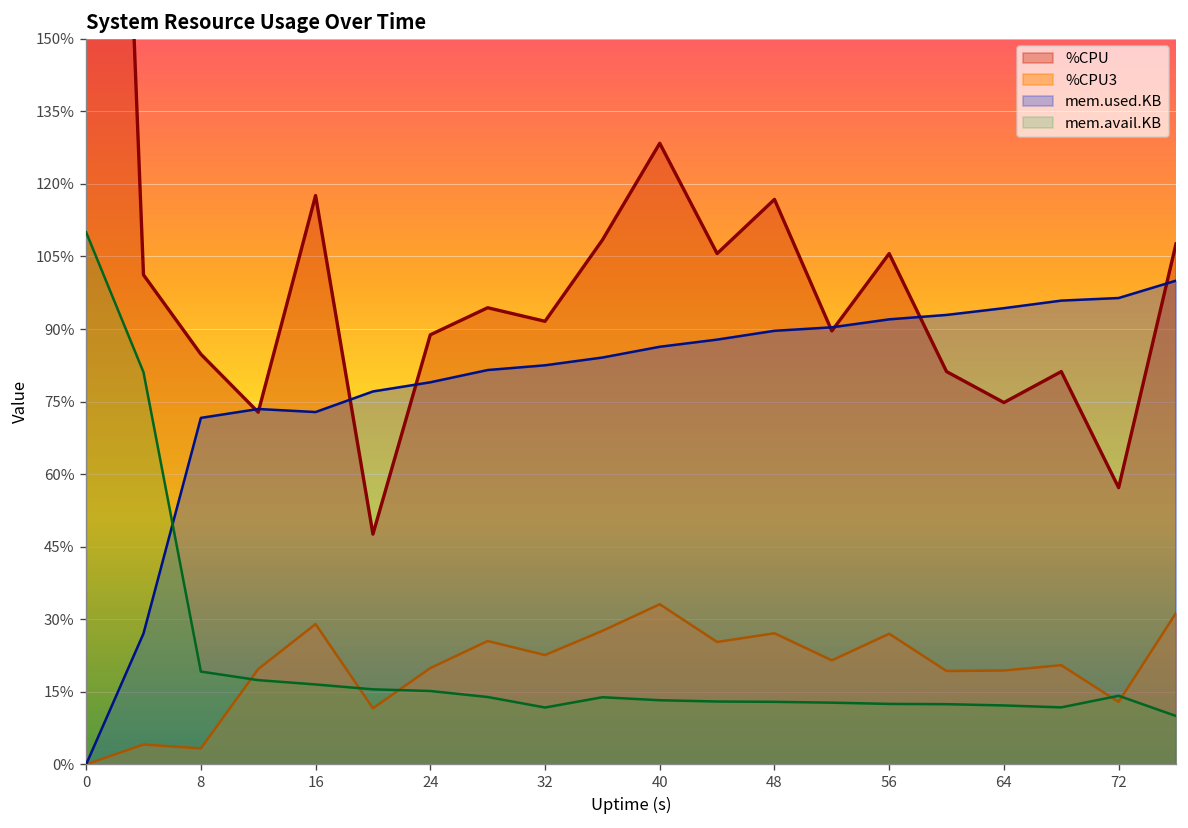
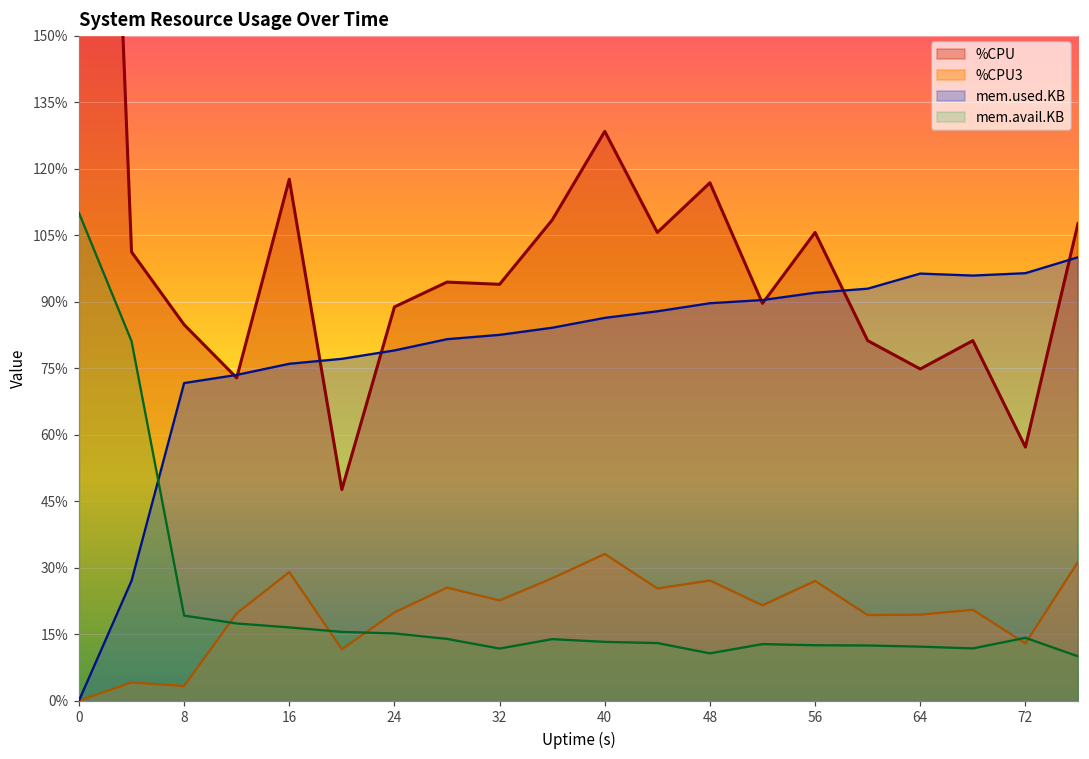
mem.used.KB, 16: 73% -> 76%
%CPU, 32: 92% -> 94%
mem.avail.KB, 48: 13% -> 11%
mem.used.KB, 64: 94% -> 96%
